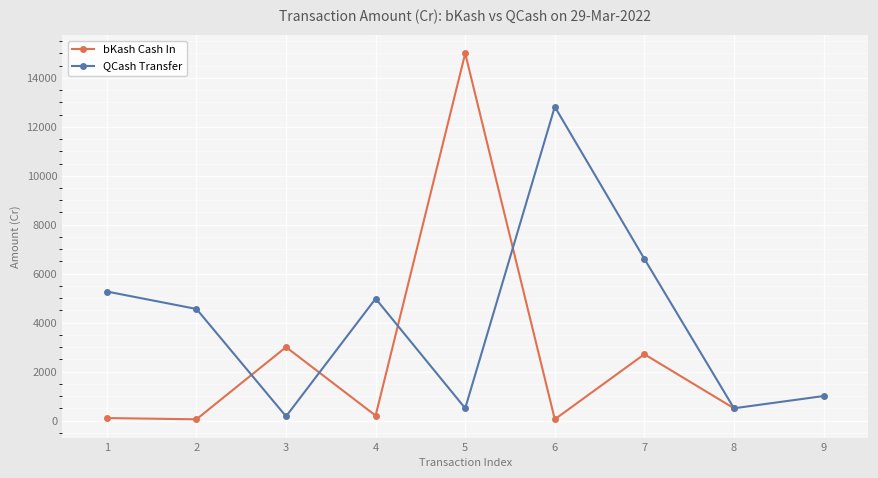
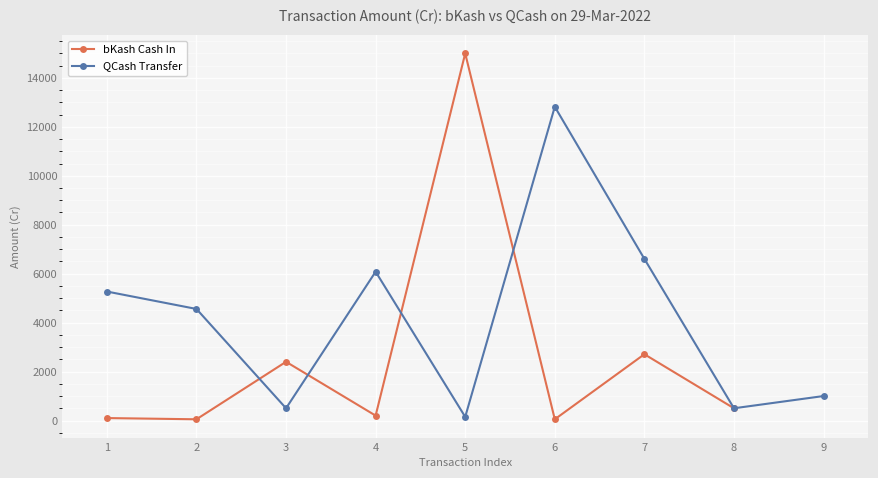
bKash Cash In, 3: 3000 -> 2400
QCash Transfer, 3: 200 -> 500
QCash Transfer, 4: 5000 -> 6100
QCash Transfer, 5: 500 -> 100
